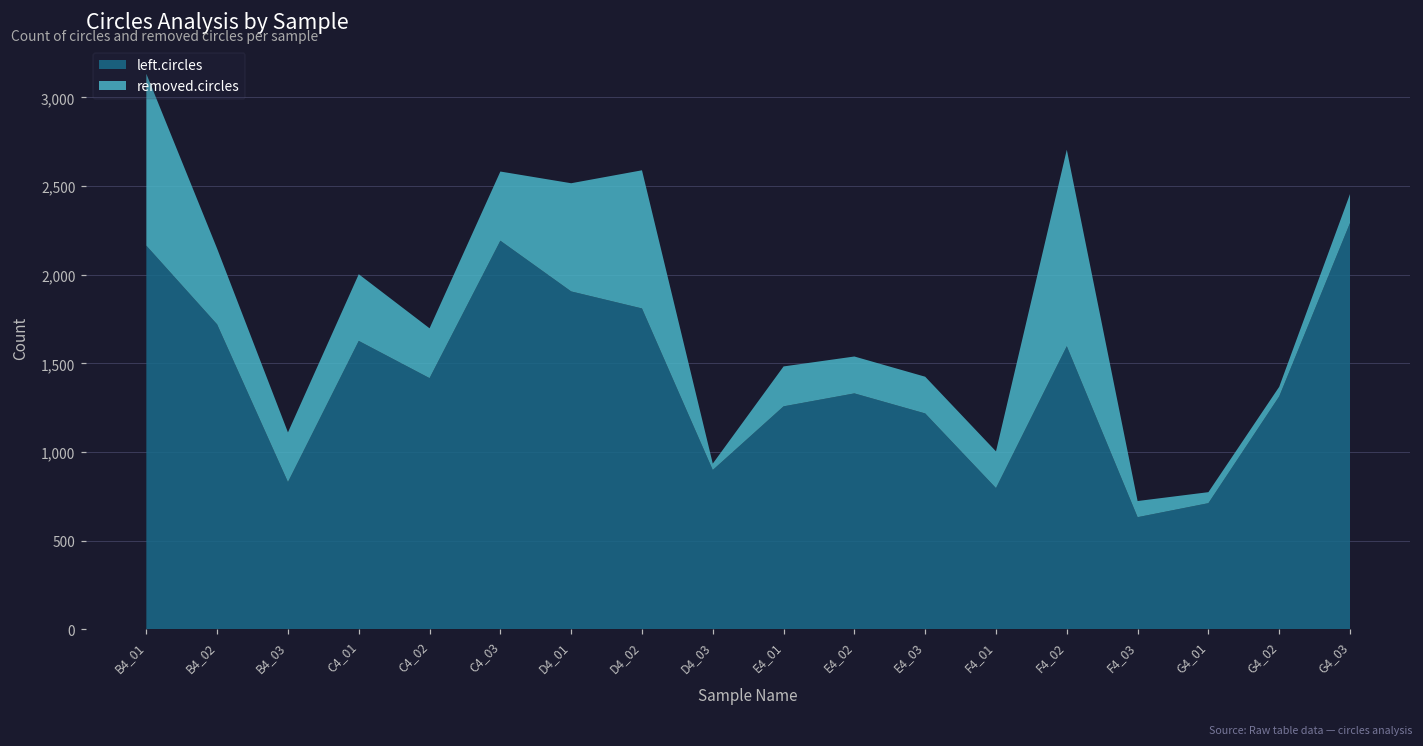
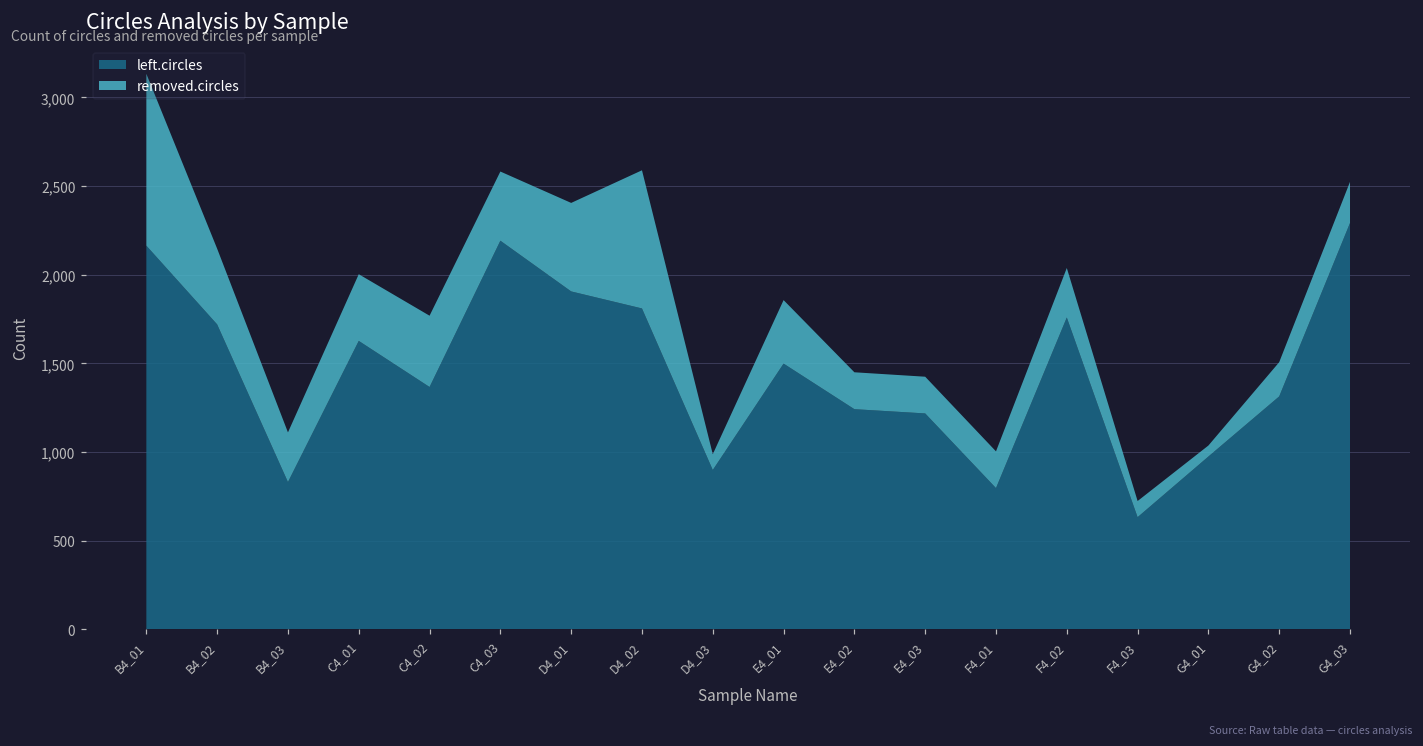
left.circles, C4_02: 1,420 -> 1,370
removed.circles, C4_02: 280 -> 400
removed.circles, D4_01: 610 -> 500
removed.circles, D4_03: 40 -> 90
left.circles, E4_01: 1,260 -> 1,500
removed.circles, E4_01: 230 -> 360
left.circles, E4_02: 1,330 -> 1,240
left.circles, F4_02: 1,600 -> 1,760
removed.circles, F4_02: 1,110 -> 280
left.circles, G4_01: 710 -> 980
removed.circles, G4_02: 50 -> 190
removed.circles, G4_03: 160 -> 230
